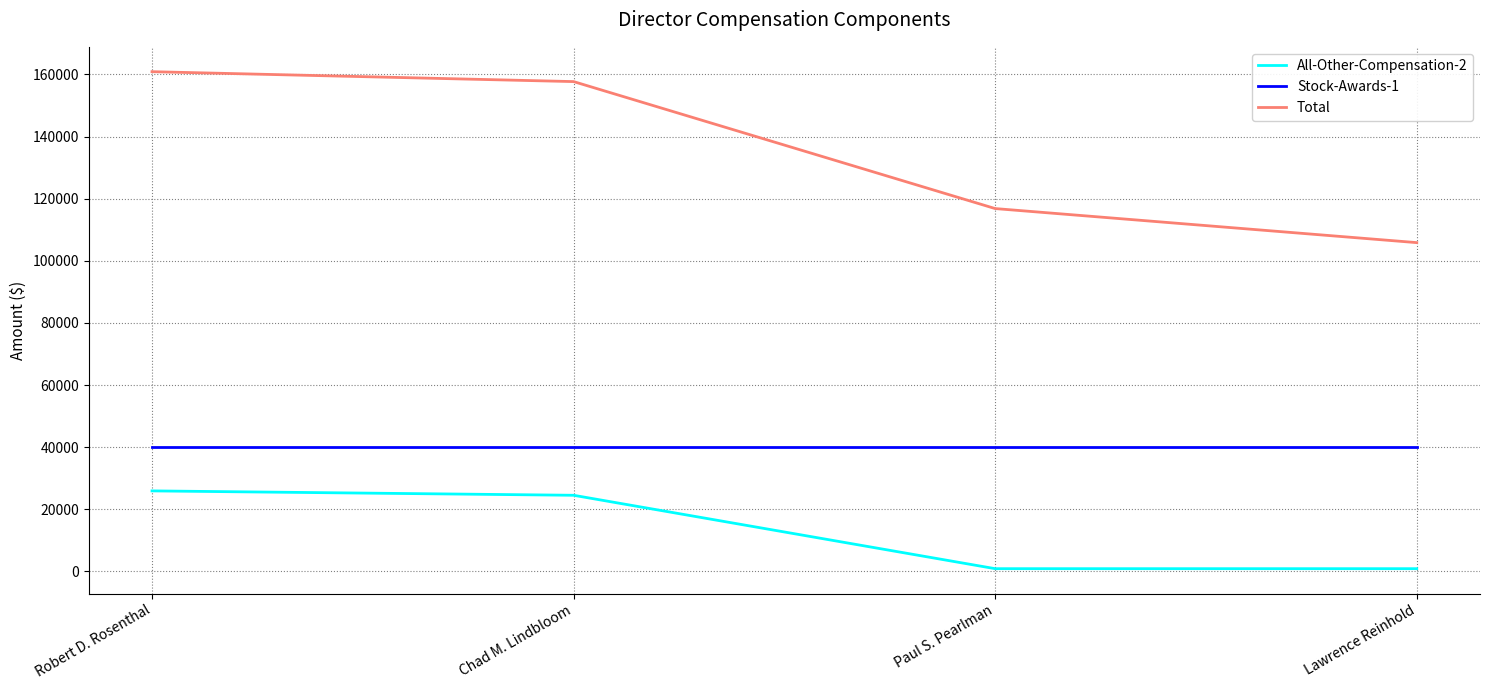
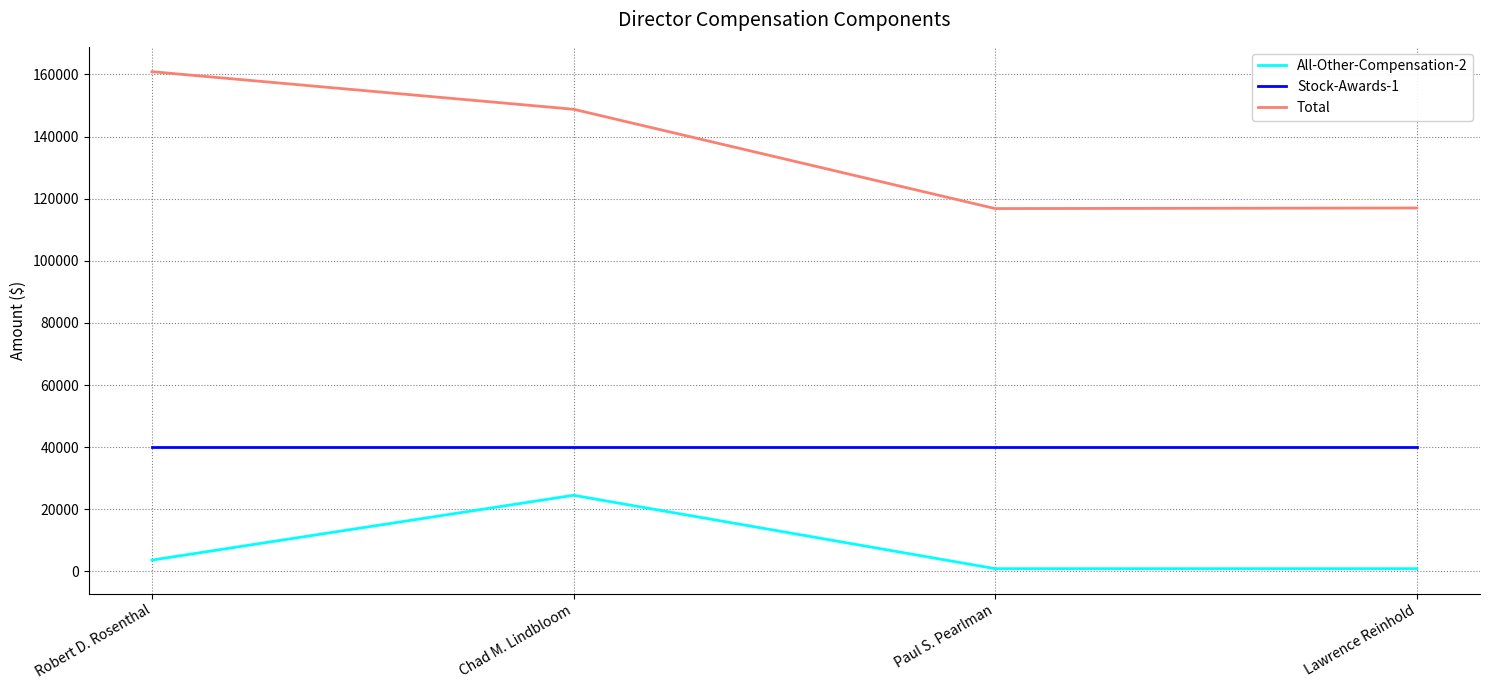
All-Other-Compensation-2, Robert D. Rosenthal: 26000 -> 4000
Total, Chad M. Lindbloom: 158000 -> 149000
Total, Lawrence Reinhold: 106000 -> 117000
